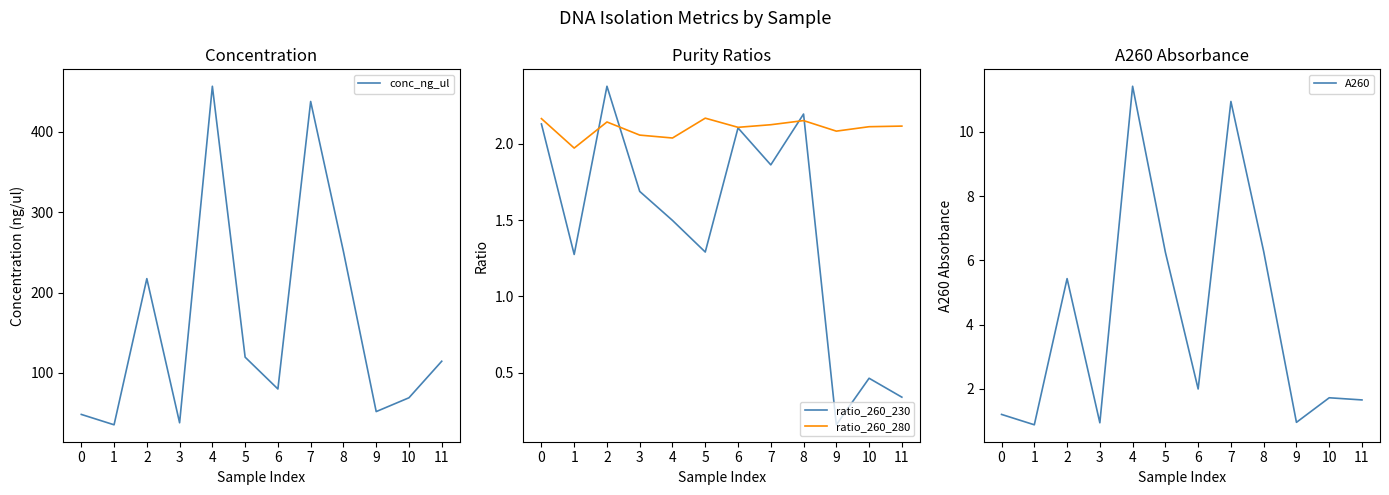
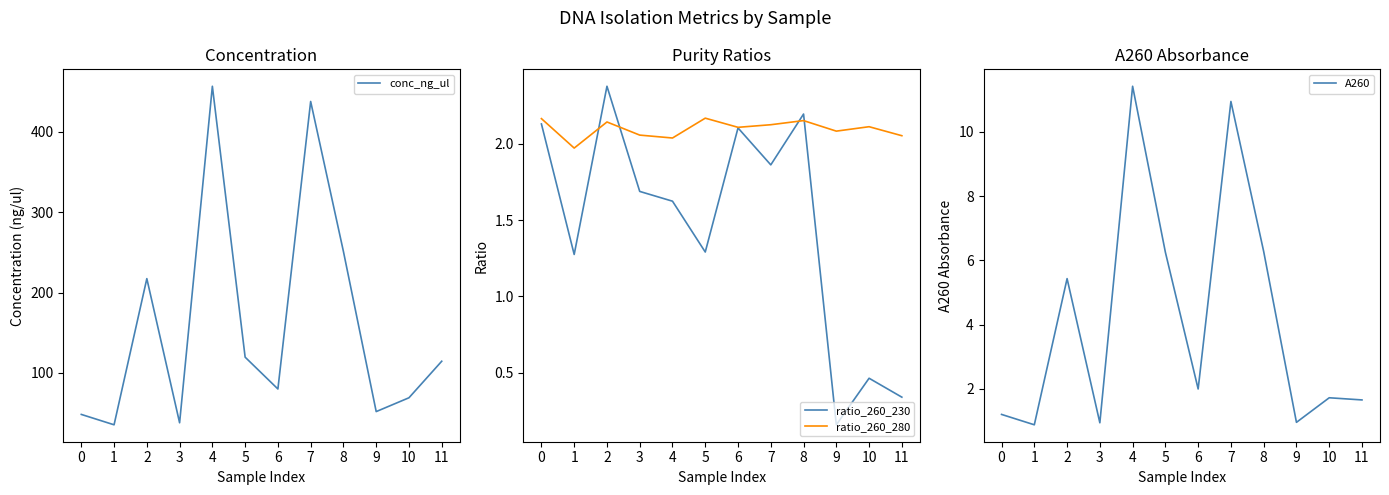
Purity Ratios, ratio_260_230, 4: 1.50 -> 1.62
Purity Ratios, ratio_260_280, 11: 2.12 -> 2.05
